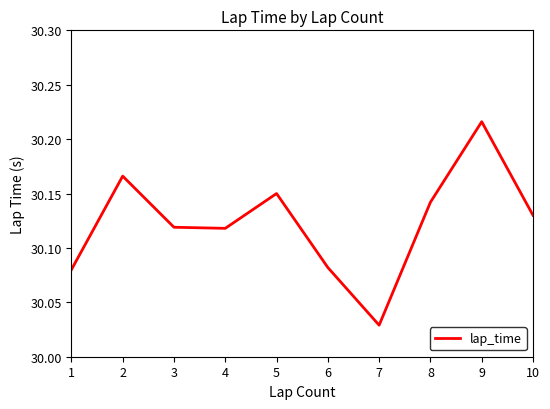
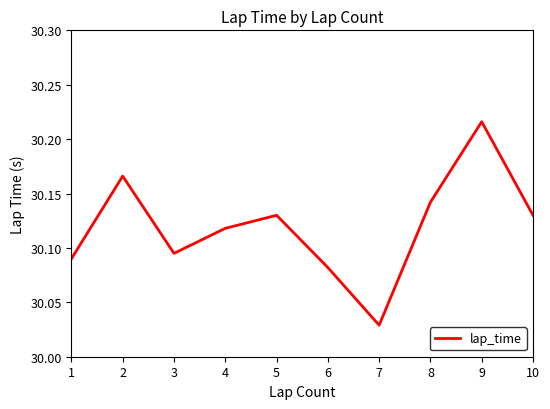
1: 30.08 -> 30.09
3: 30.119 -> 30.095
5: 30.15 -> 30.13
